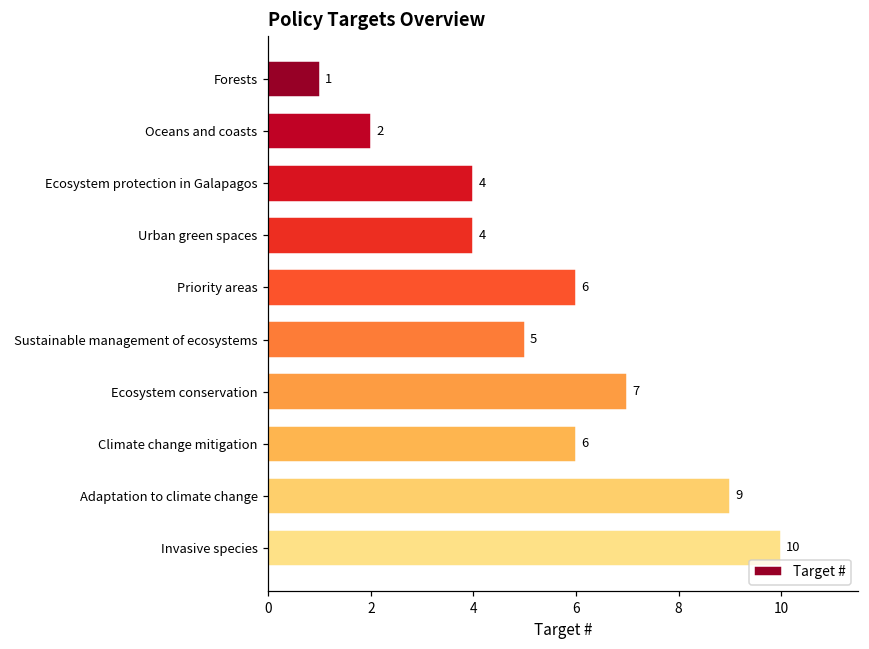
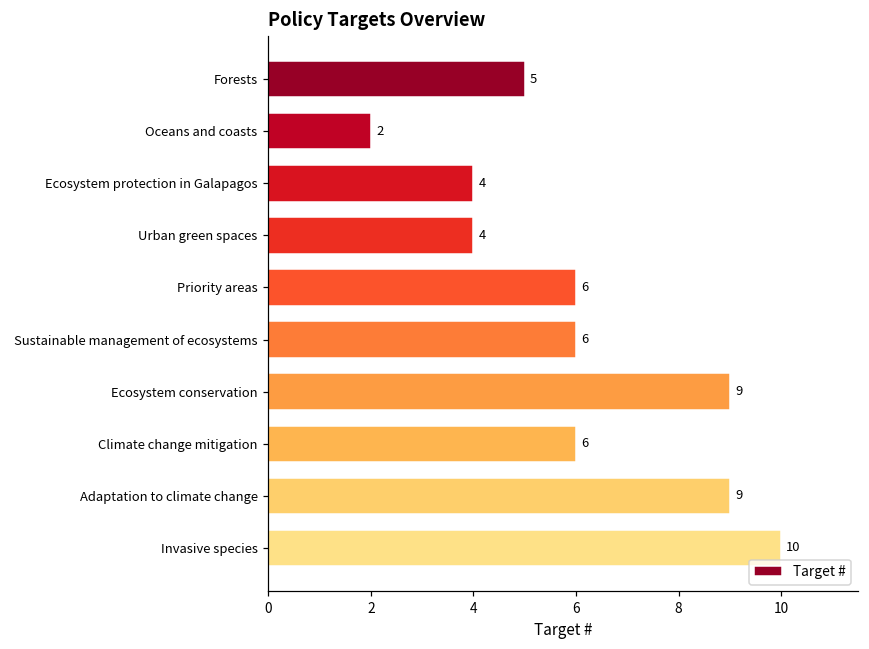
Forests: 1 -> 5
Sustainable management of ecosystems: 5 -> 6
Ecosystem conservation: 7 -> 9
